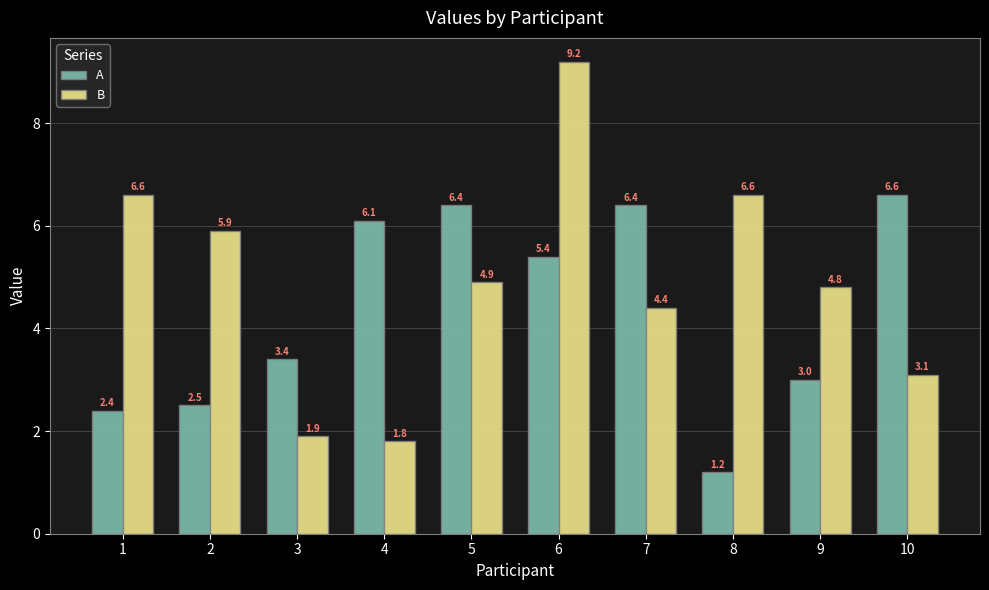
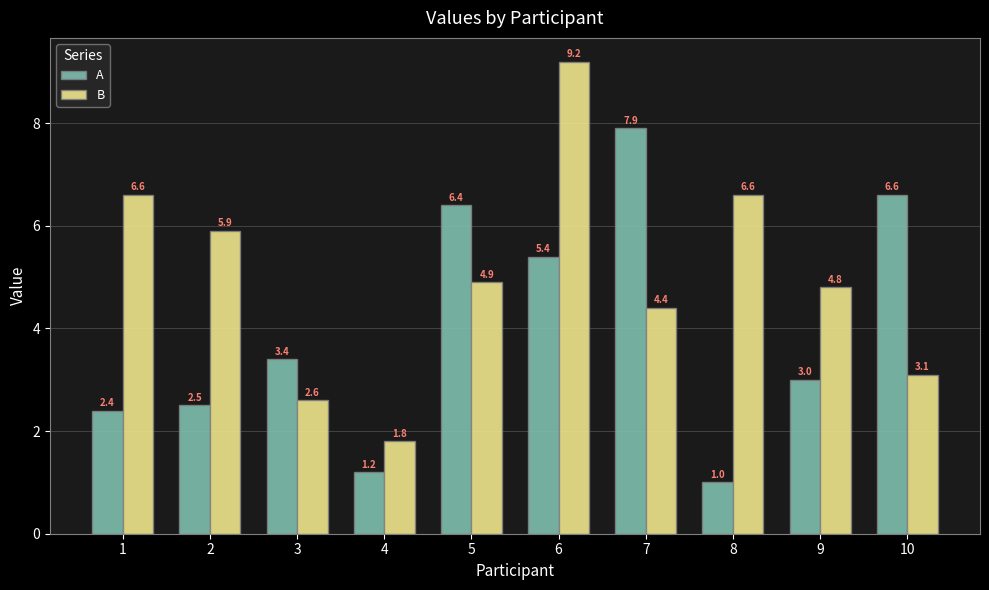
B, 3: 1.9 -> 2.6
A, 4: 6.1 -> 1.2
A, 7: 6.4 -> 7.9
A, 8: 1.2 -> 1.0
